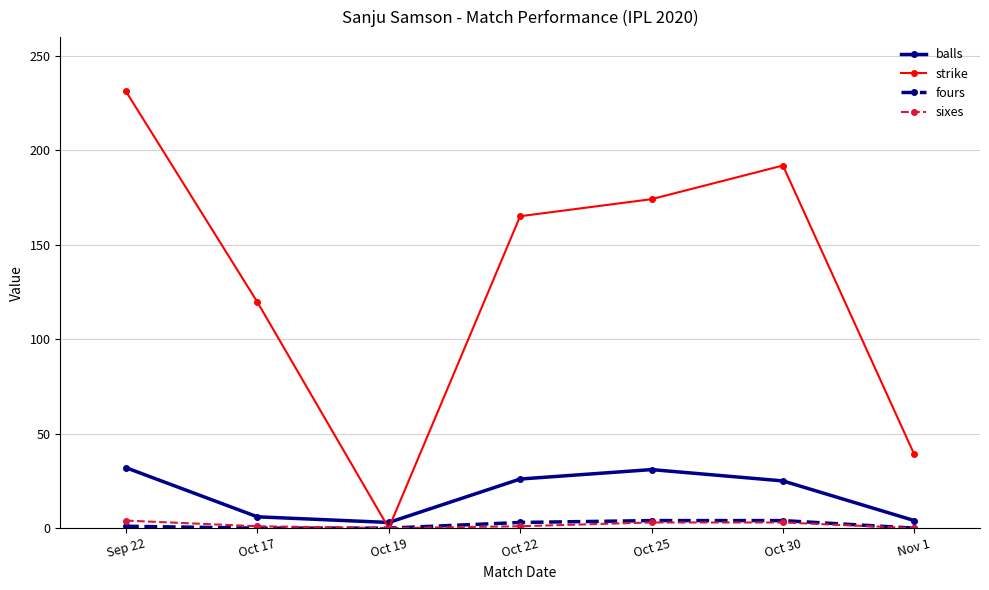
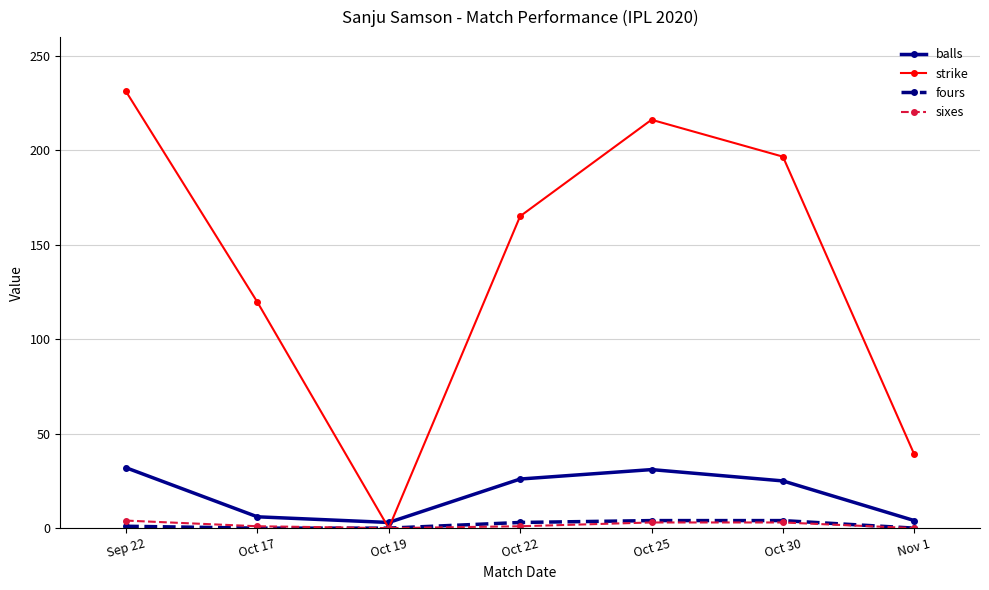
strike, Oct 25: 174 -> 216
strike, Oct 30: 192 -> 197
